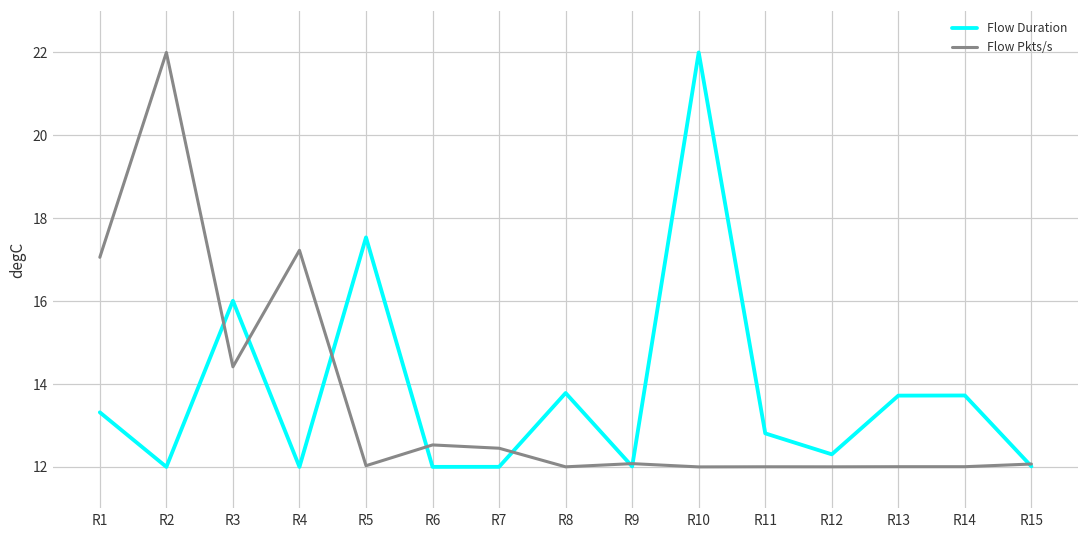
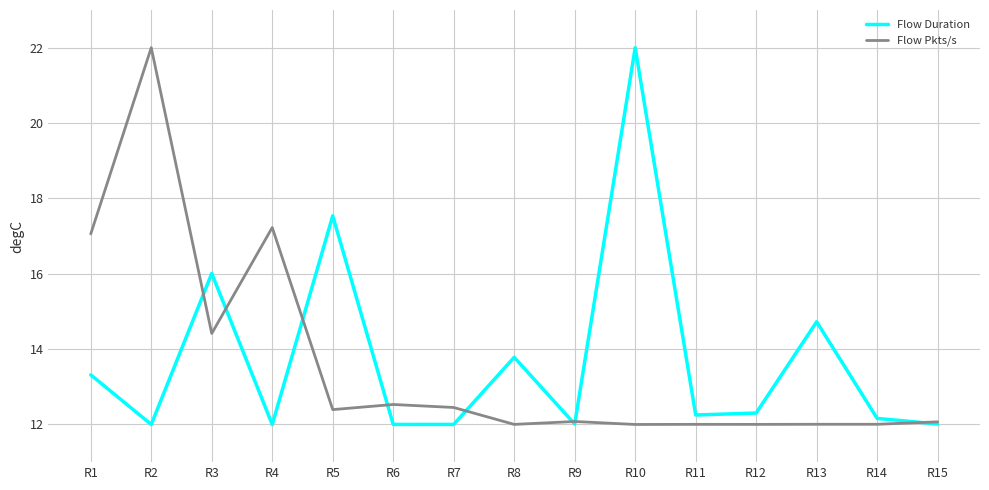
Flow Pkts/s, R5: 12.0 -> 12.4
Flow Duration, R11: 12.8 -> 12.3
Flow Duration, R13: 13.7 -> 14.7
Flow Duration, R14: 13.7 -> 12.2
